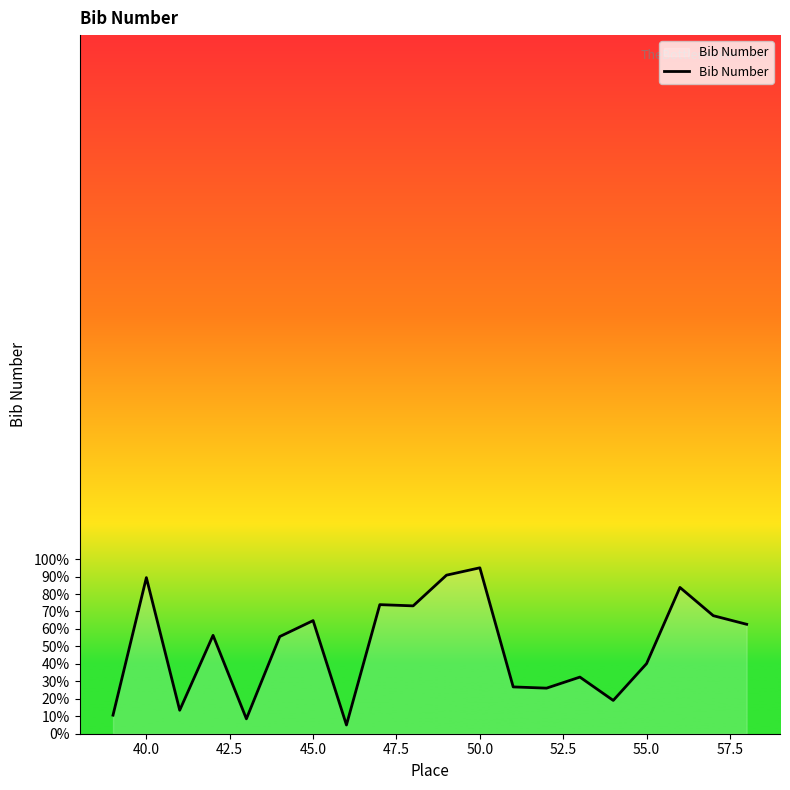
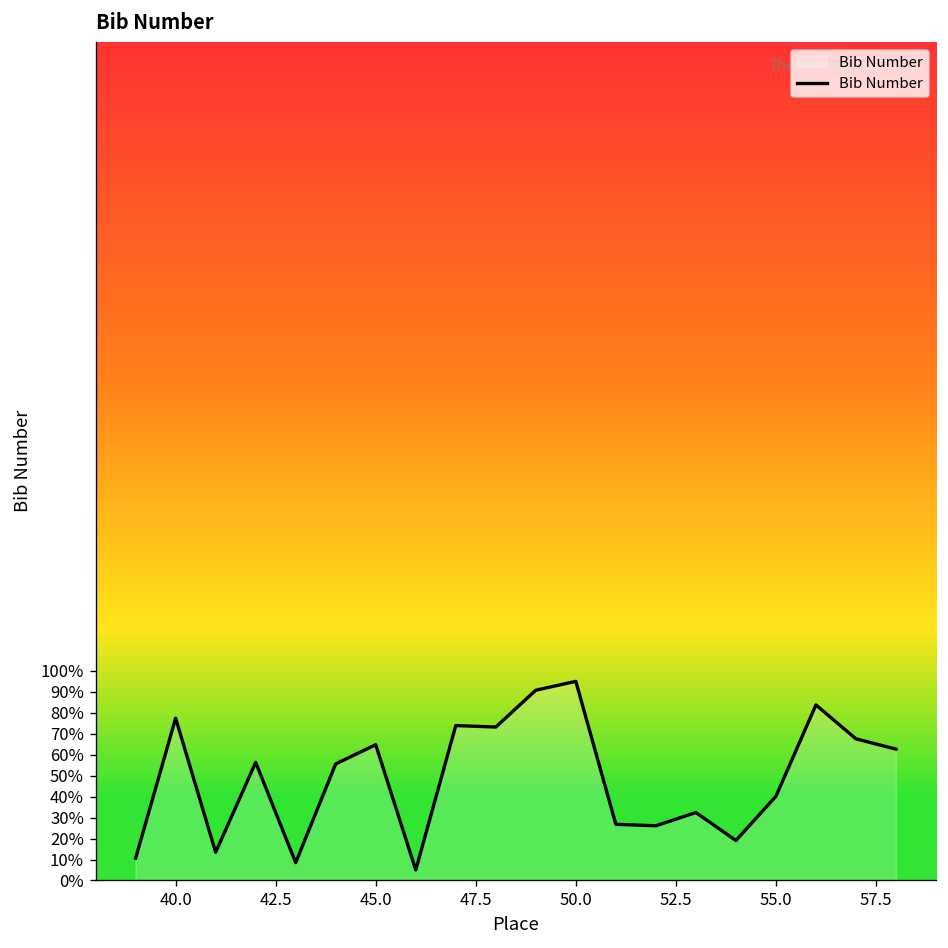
40.0: 89% -> 77%
